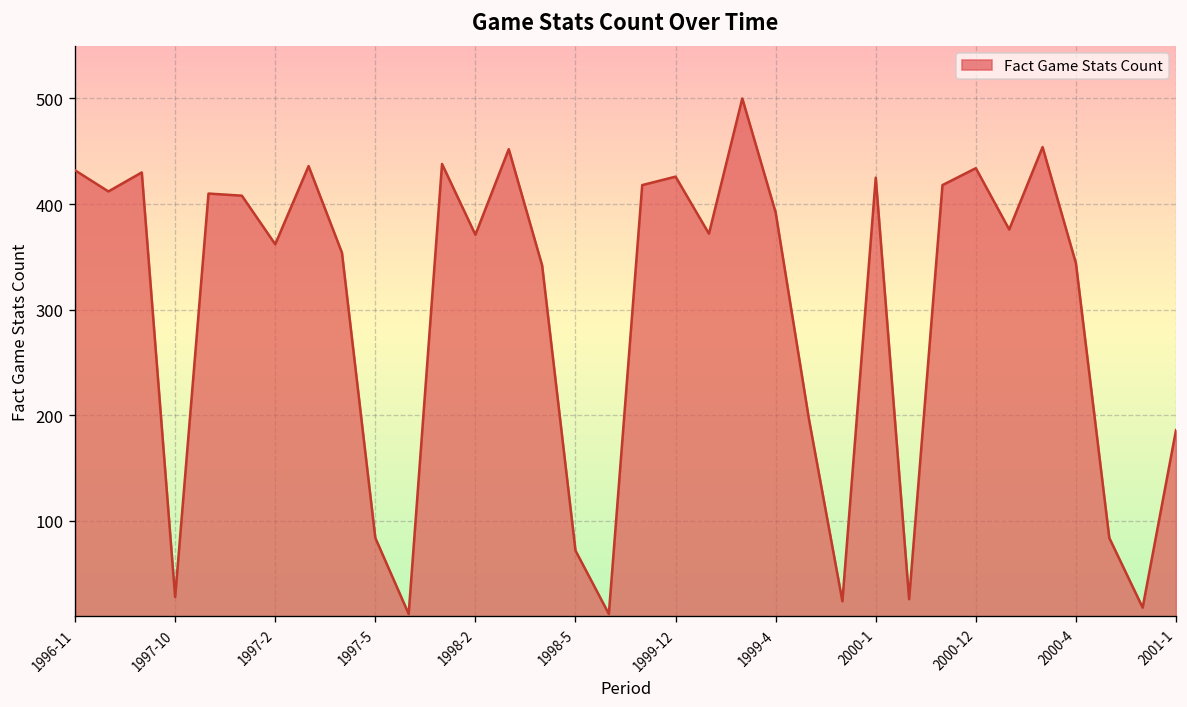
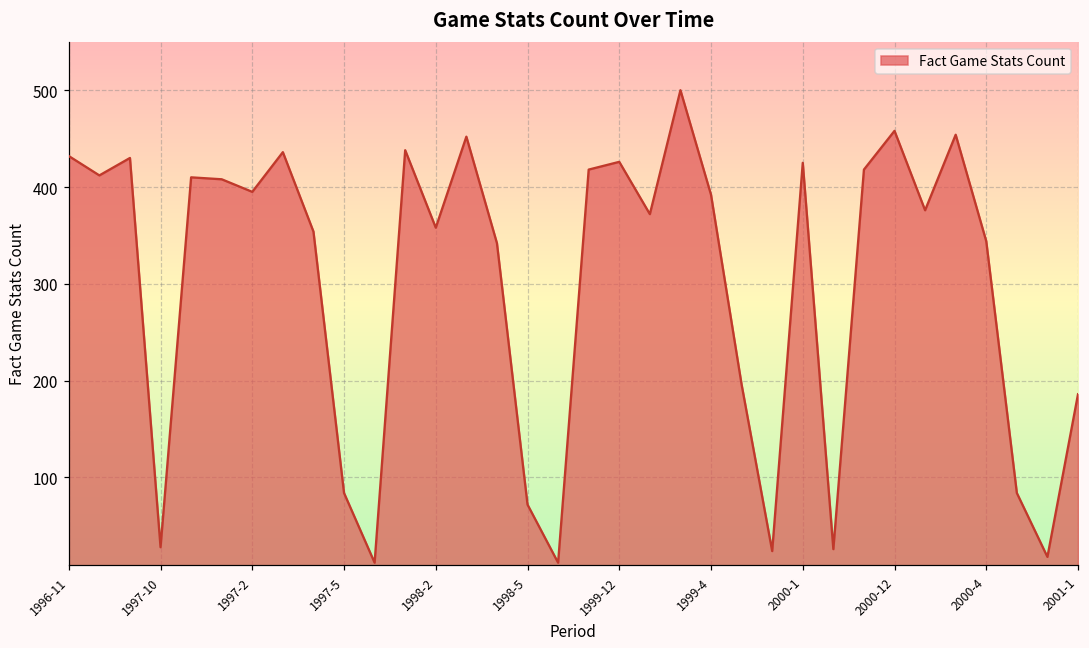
1997-2: 360 -> 400
1998-2: 370 -> 360
2000-12: 430 -> 460
